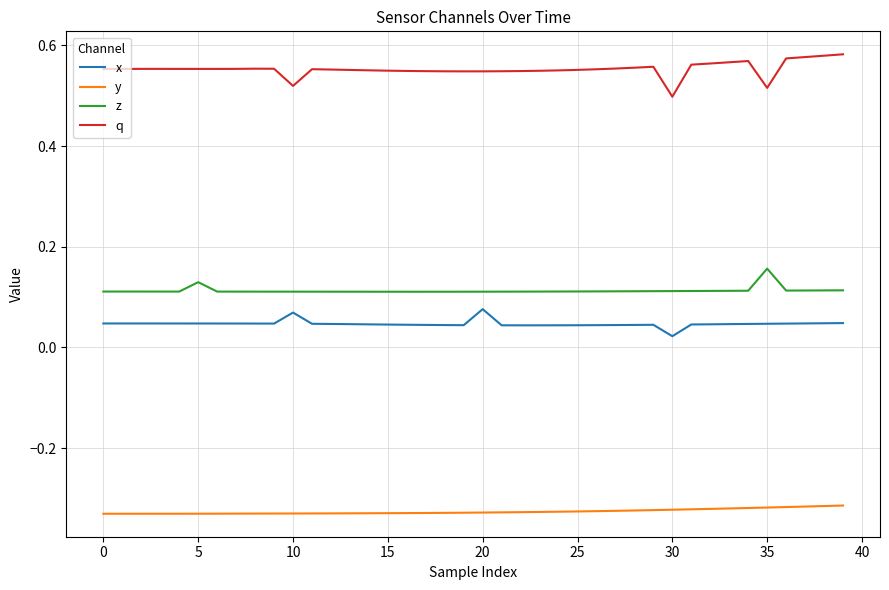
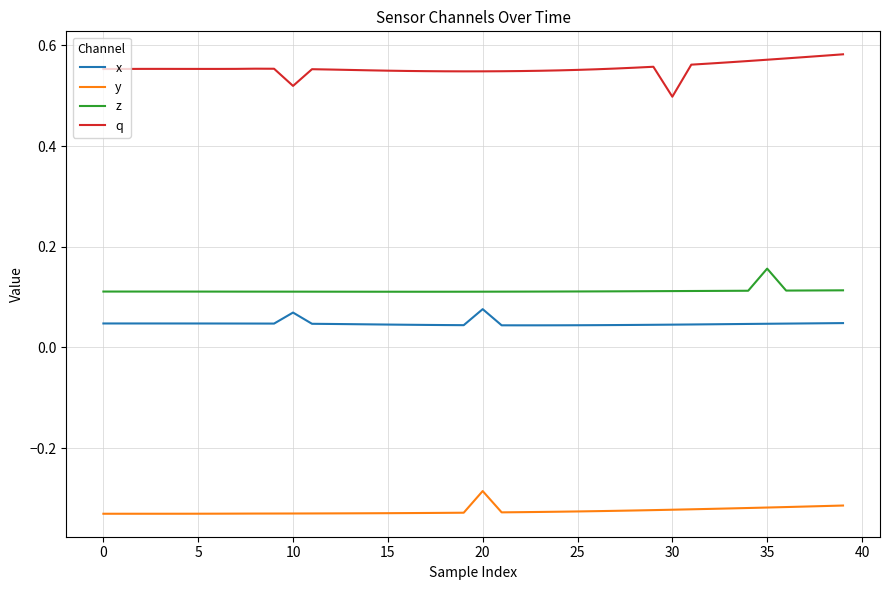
z, 5: 0.13 -> 0.11
y, 20: -0.33 -> -0.29
x, 30: 0.02 -> 0.05
q, 35: 0.52 -> 0.57
